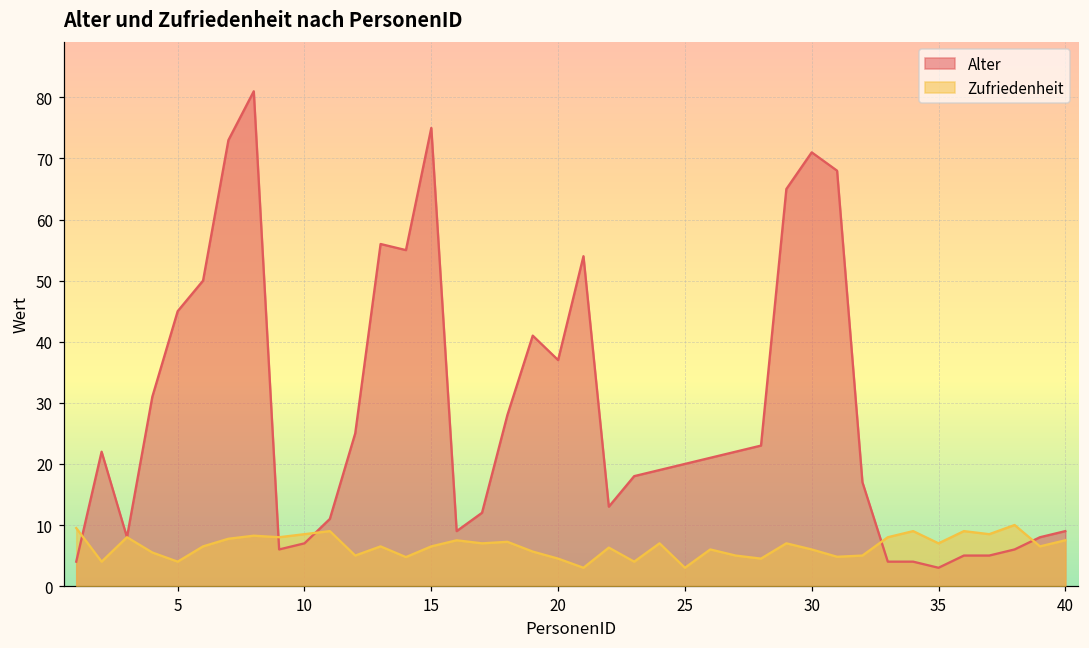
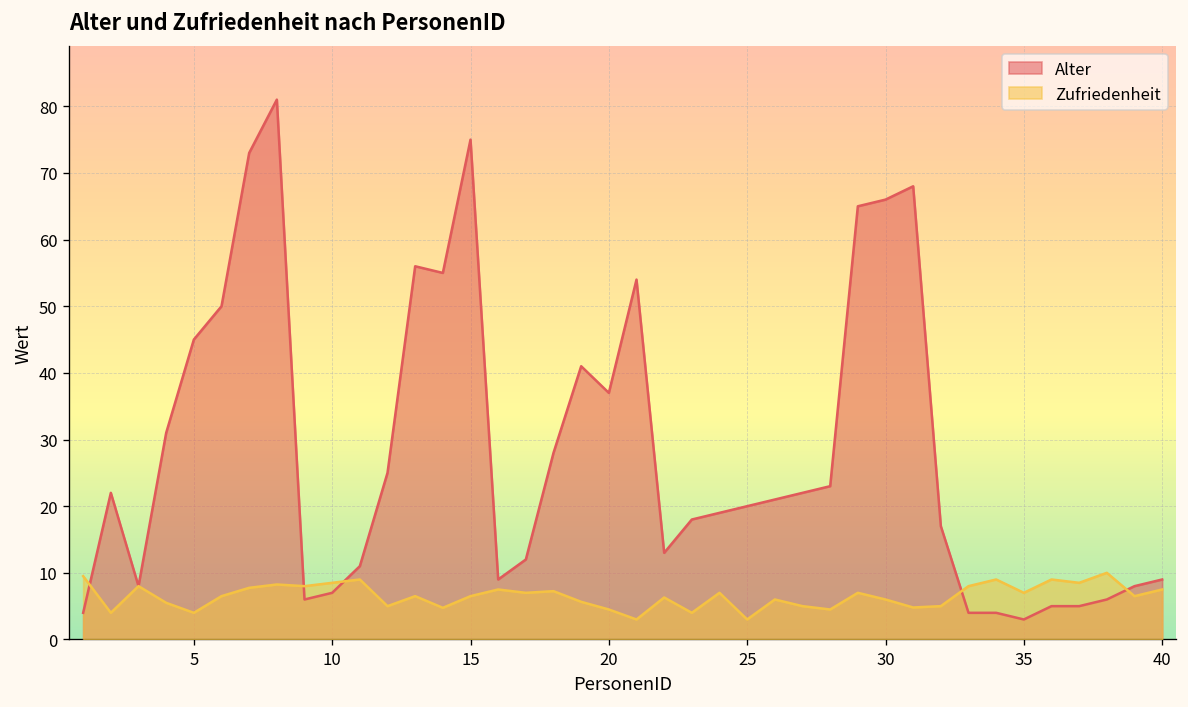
Alter, 30: 71 -> 66
